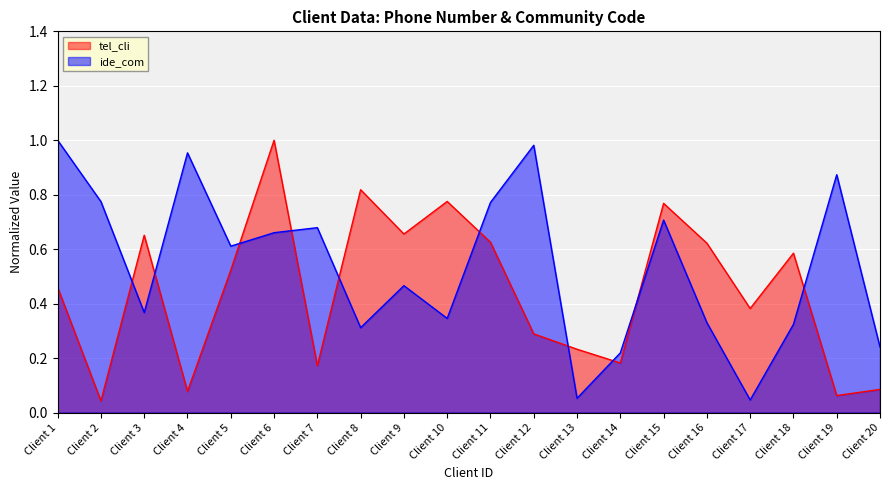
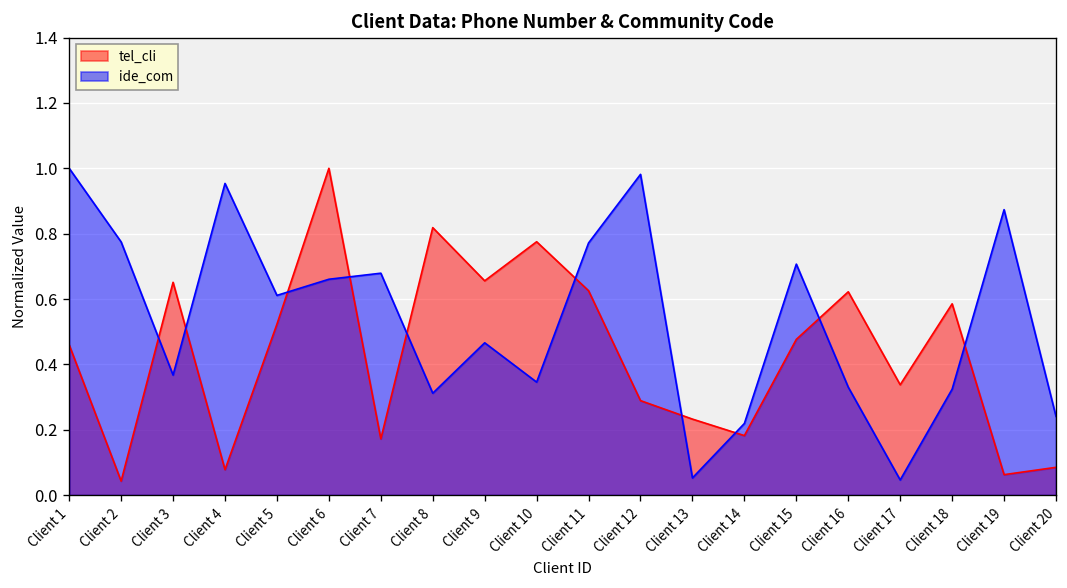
tel_cli, Client 15: 0.77 -> 0.48
tel_cli, Client 17: 0.38 -> 0.34
